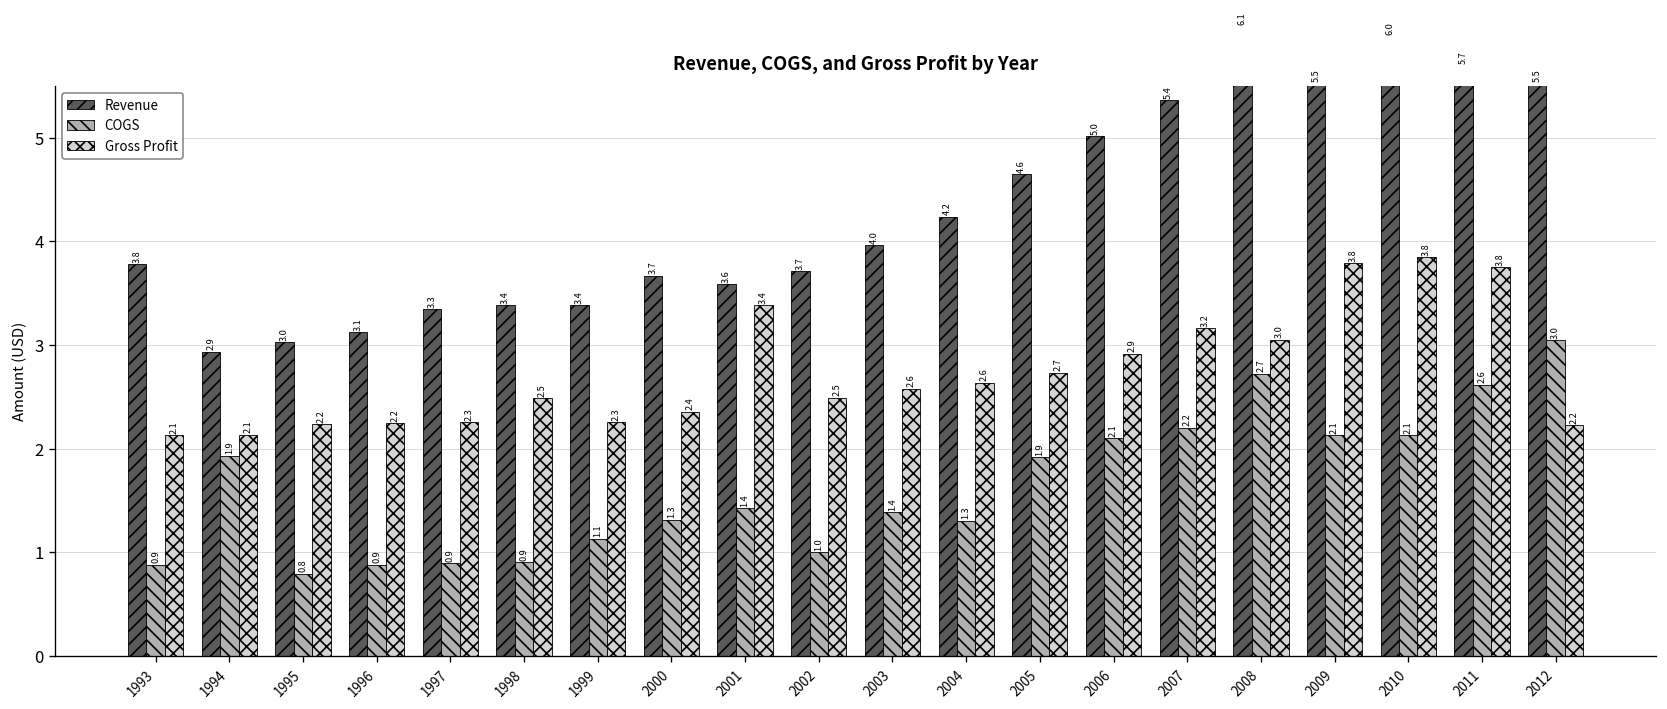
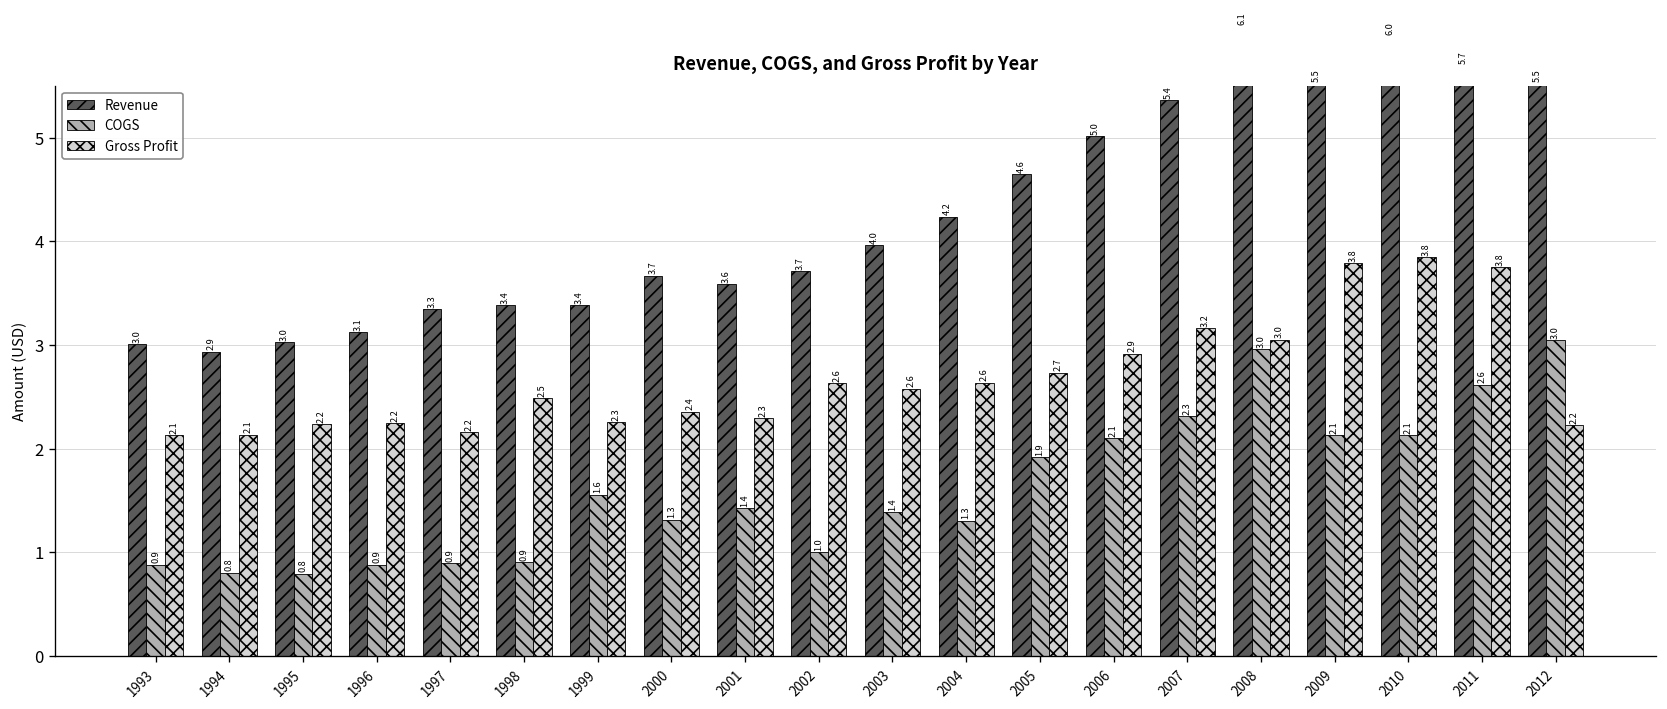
Revenue, 1993: 3.8 -> 3.0
COGS, 1994: 1.9 -> 0.8
Gross Profit, 1997: 2.3 -> 2.2
COGS, 1999: 1.1 -> 1.6
Gross Profit, 2001: 3.4 -> 2.3
Gross Profit, 2002: 2.5 -> 2.6
COGS, 2007: 2.2 -> 2.3
COGS, 2008: 2.7 -> 3.0
